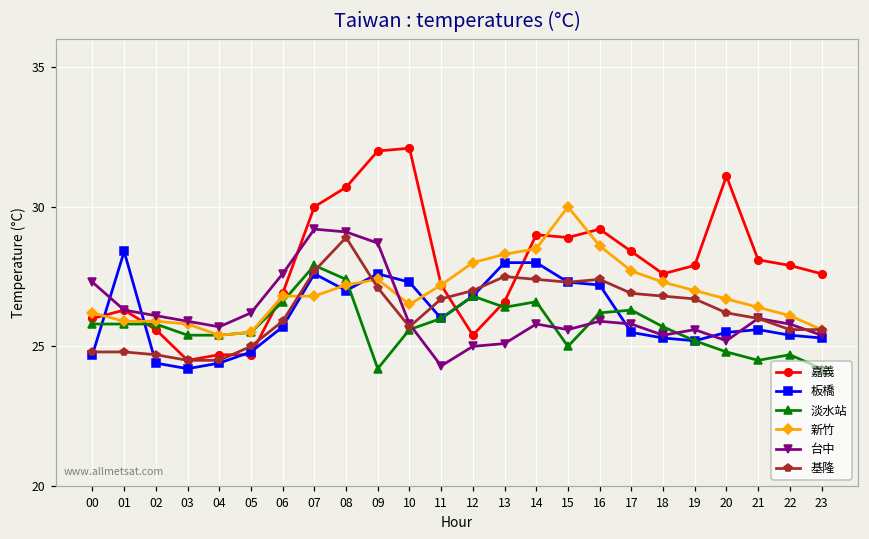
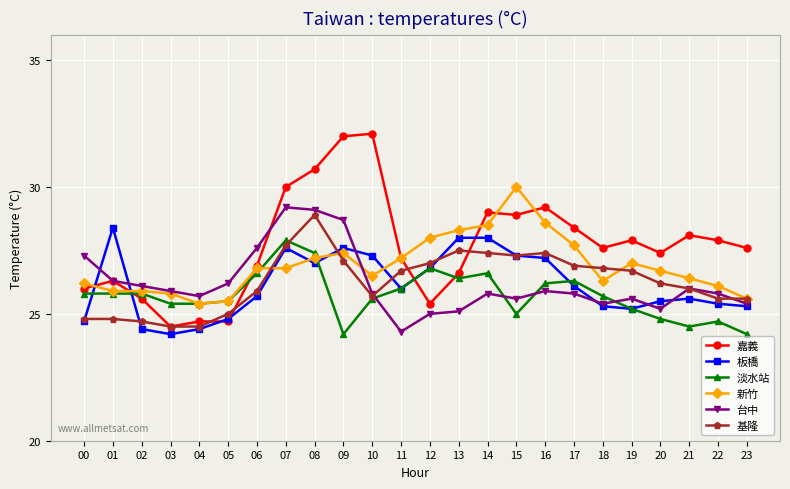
板橋, 17: 25.5 -> 26.1
新竹, 18: 27.3 -> 26.3
嘉義, 20: 31.1 -> 27.4
